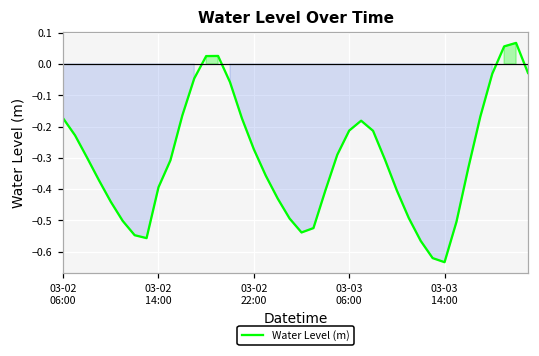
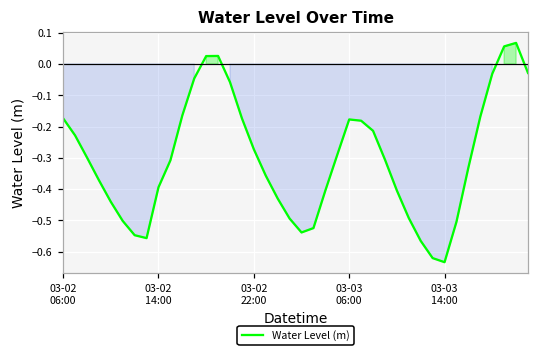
03-03 06:00: -0.21 -> -0.18
